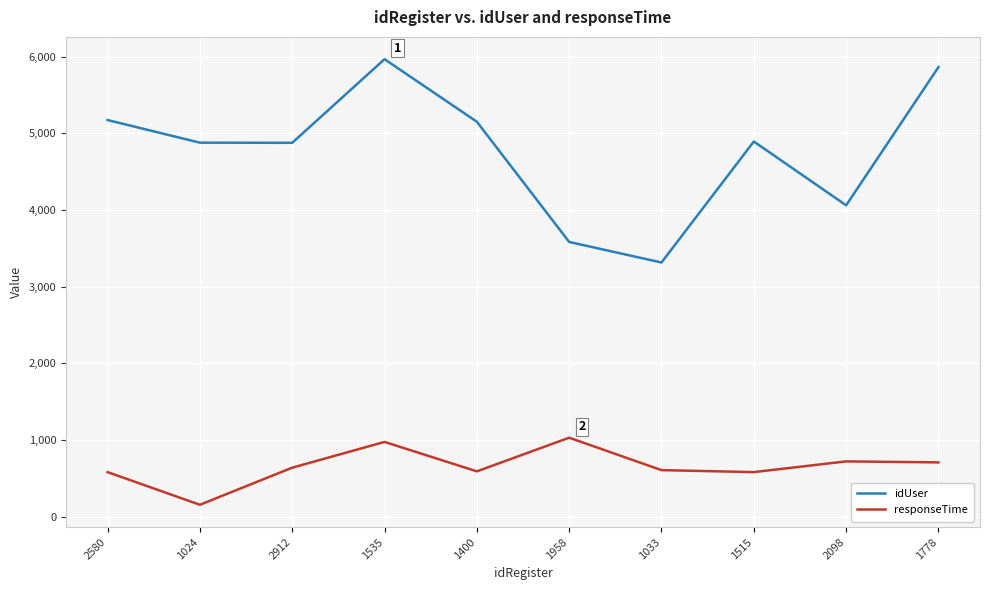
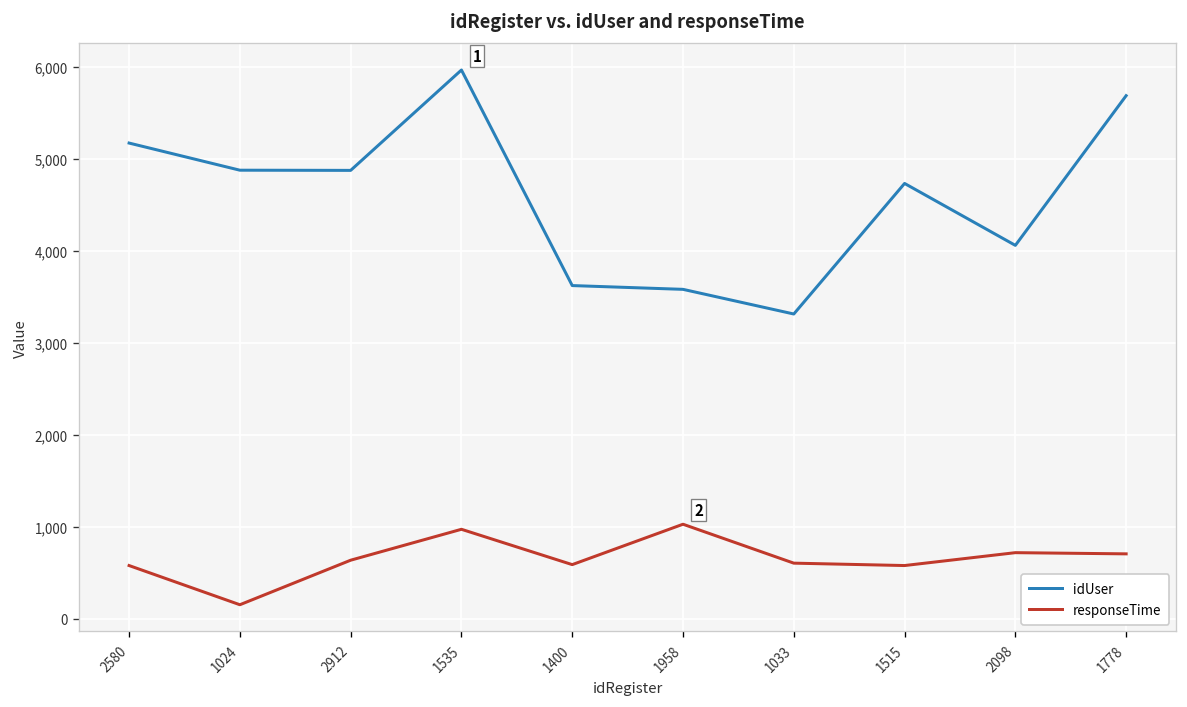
idUser, 1400: 5,200 -> 3,600
idUser, 1515: 4,900 -> 4,700
idUser, 1778: 5,900 -> 5,700
